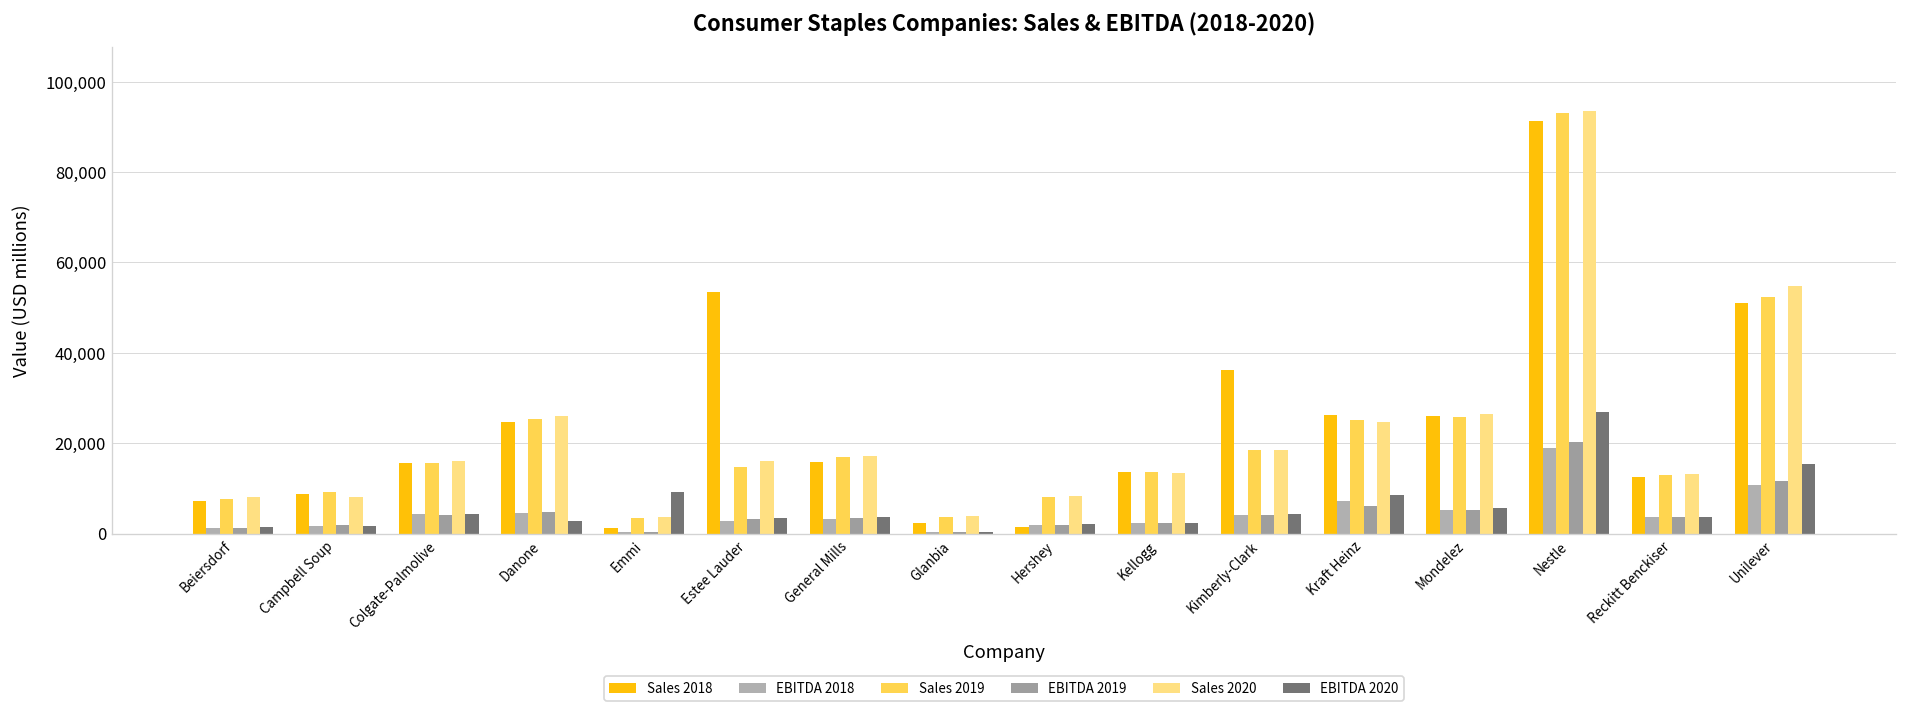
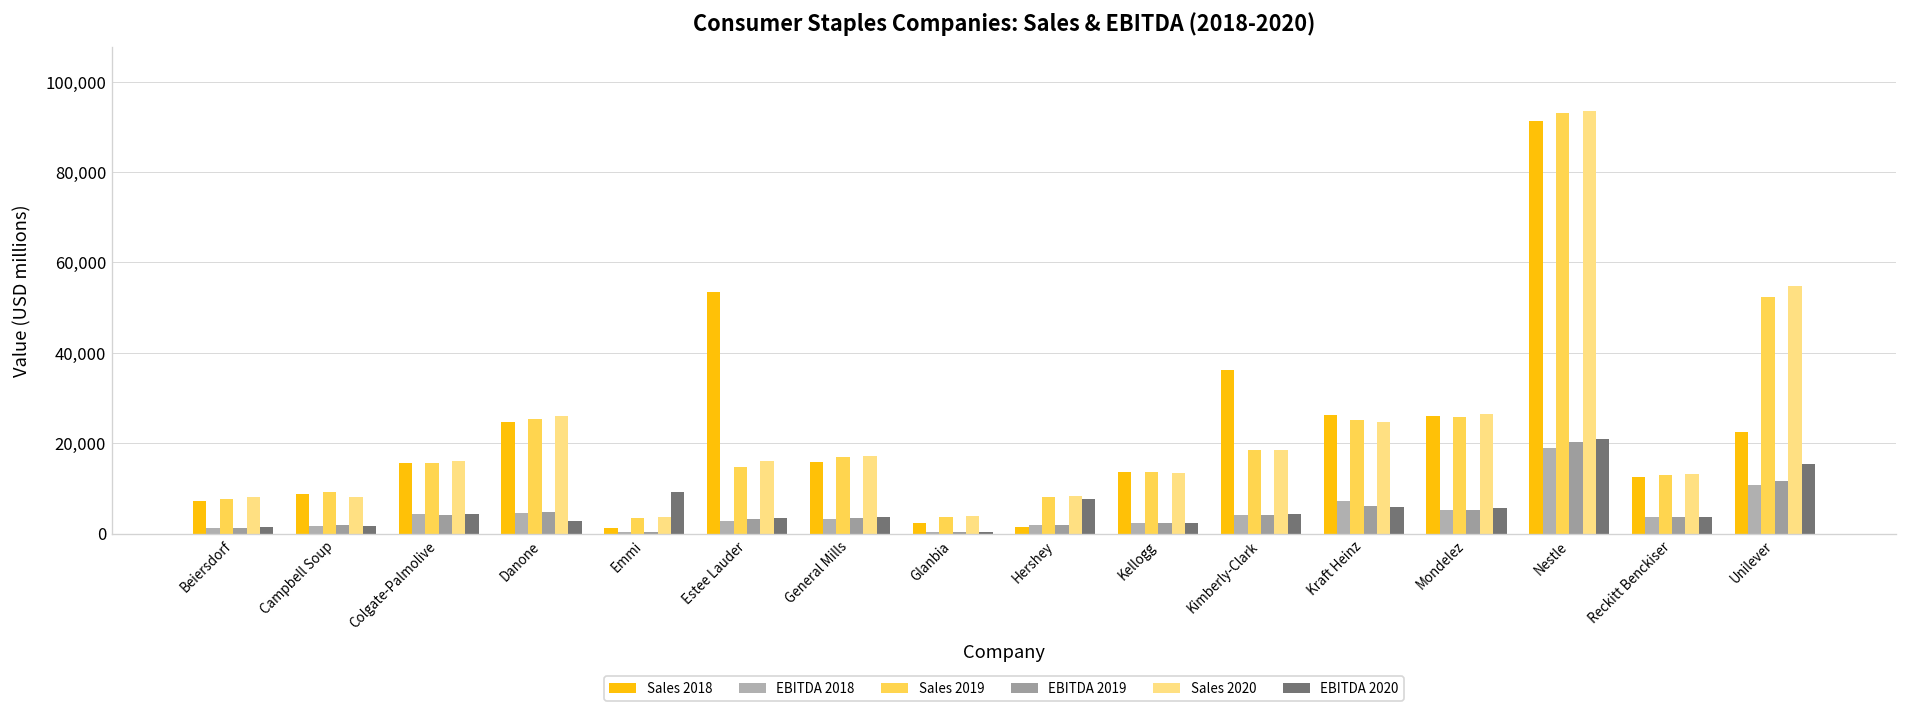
EBITDA 2020, Hershey: 2,000 -> 8,000
EBITDA 2020, Kraft Heinz: 9,000 -> 6,000
EBITDA 2020, Nestle: 27,000 -> 21,000
Sales 2018, Unilever: 51,000 -> 22,000
